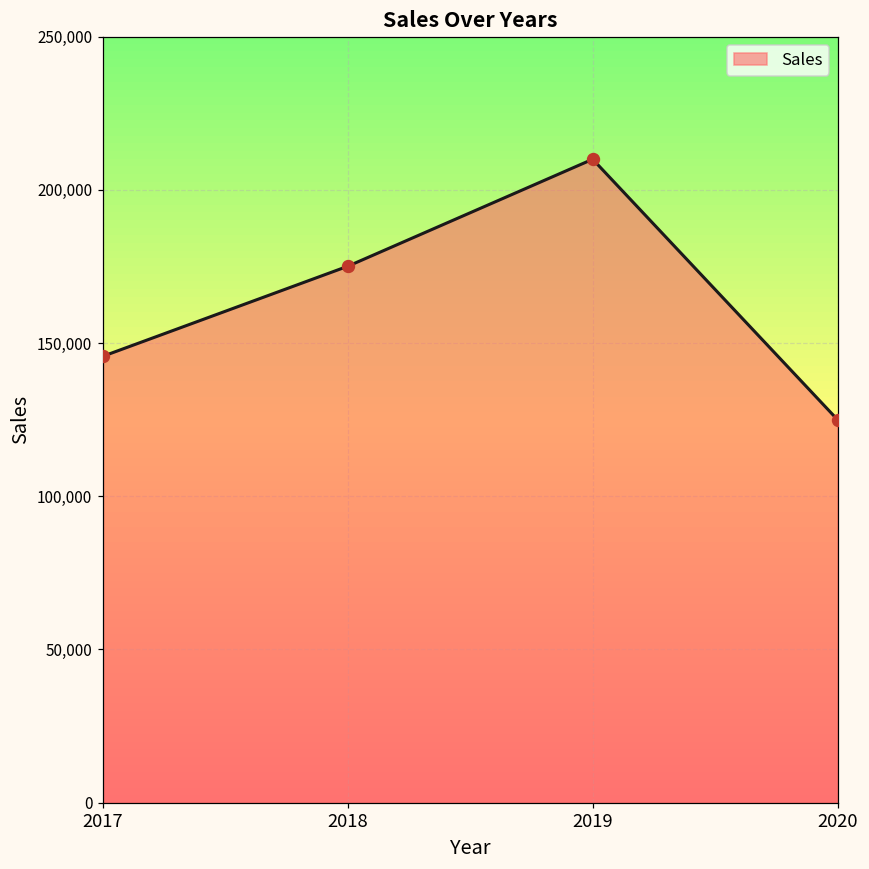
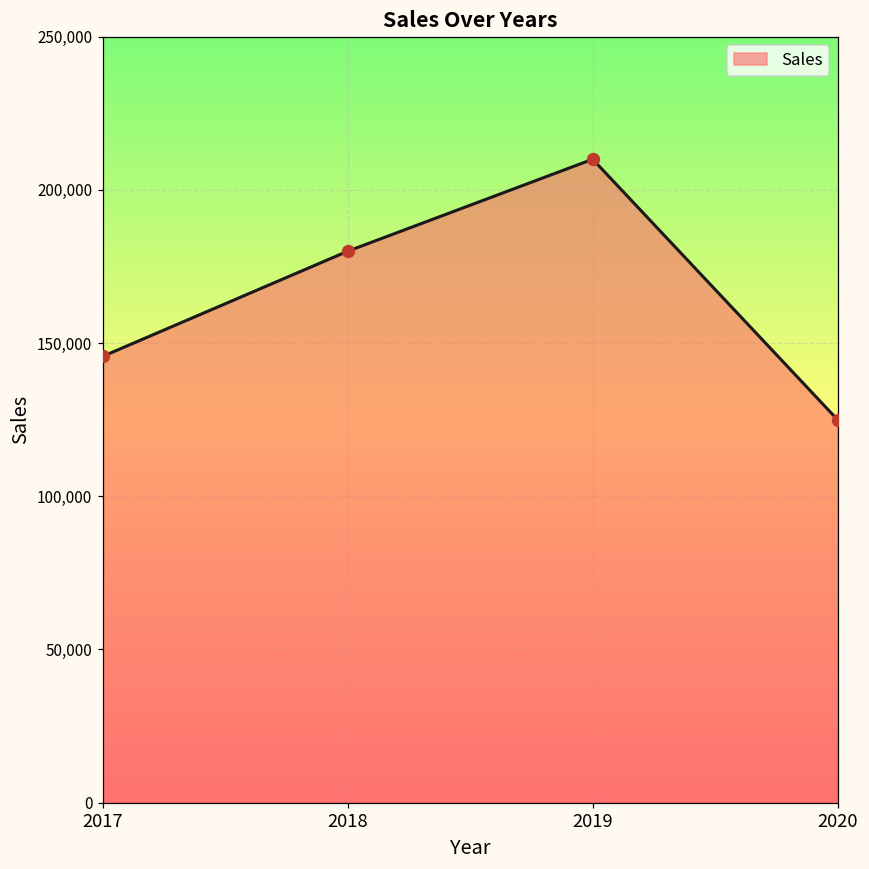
2018: 175,000 -> 180,000
